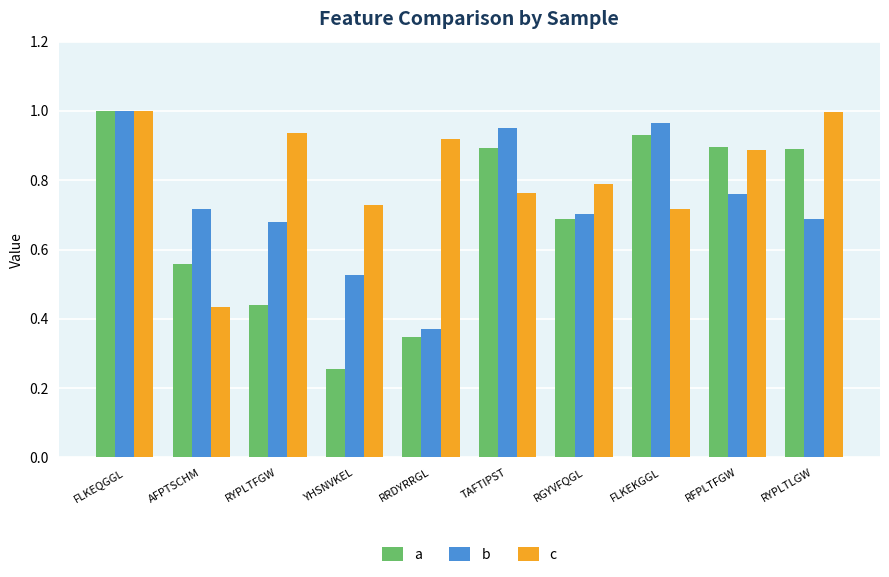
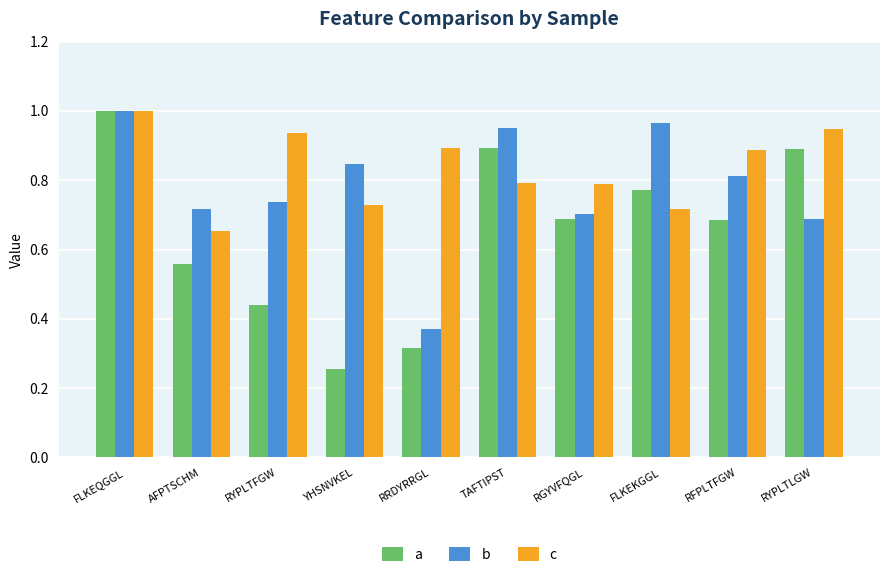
c, AFPTSCHM: 0.43 -> 0.65
b, RYPLTFGW: 0.68 -> 0.74
b, YHSNVKEL: 0.53 -> 0.85
a, RRDYRRGL: 0.35 -> 0.32
c, RRDYRRGL: 0.92 -> 0.89
c, TAFTIPST: 0.76 -> 0.79
a, FLKEKGGL: 0.93 -> 0.77
a, RFPLTFGW: 0.90 -> 0.69
b, RFPLTFGW: 0.76 -> 0.81
c, RYPLTLGW: 1.00 -> 0.95
